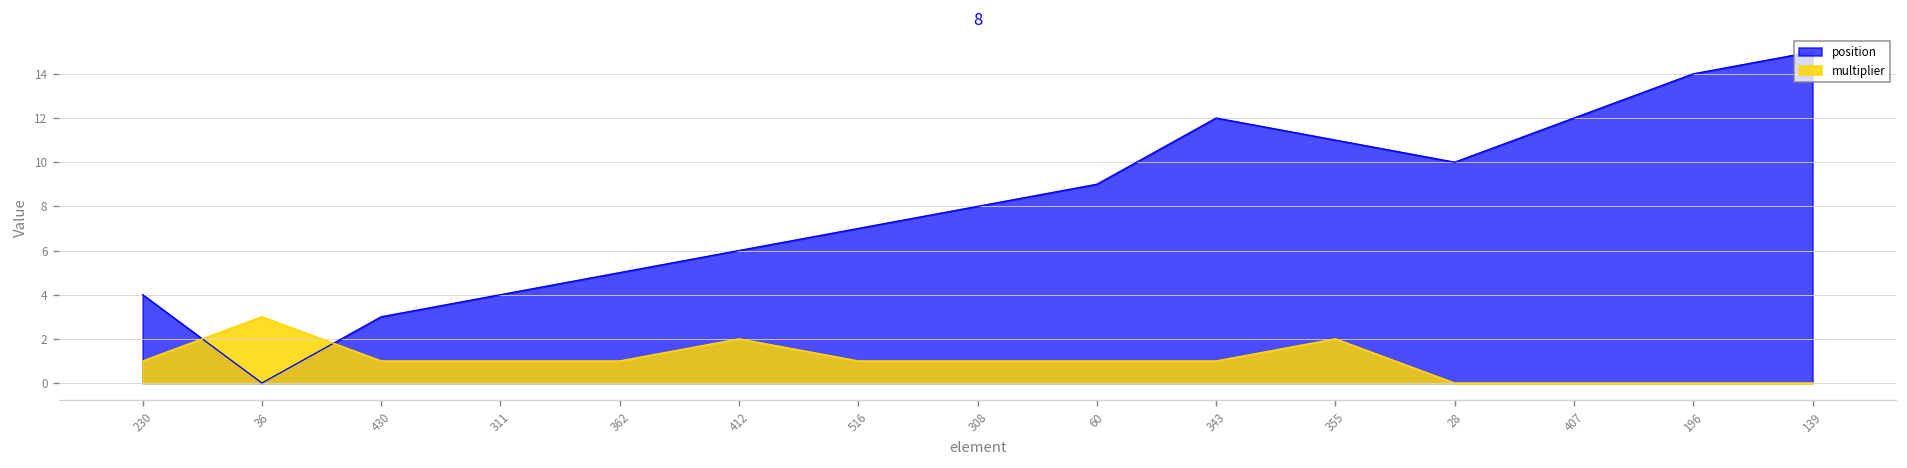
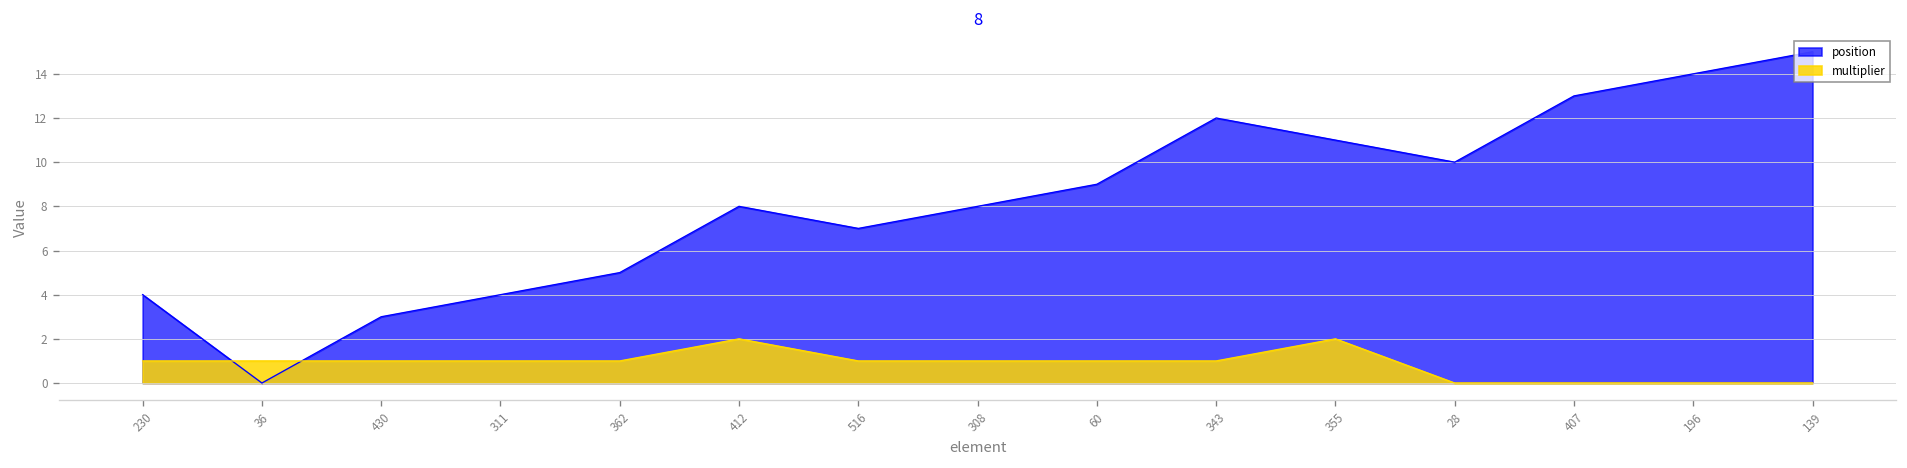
multiplier, 36: 3 -> 1
position, 412: 6 -> 8
position, 407: 12 -> 13
